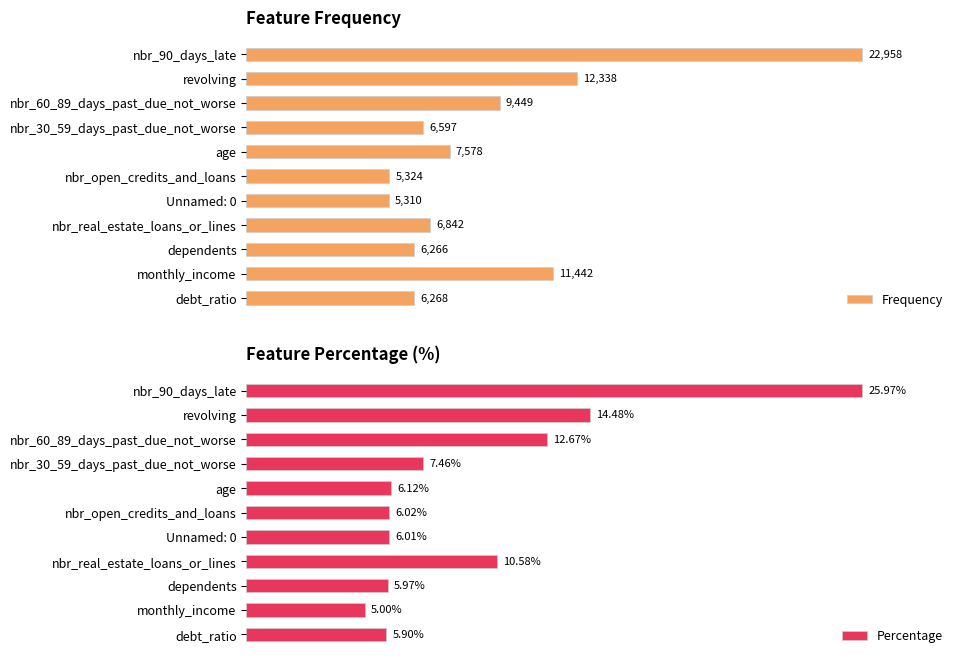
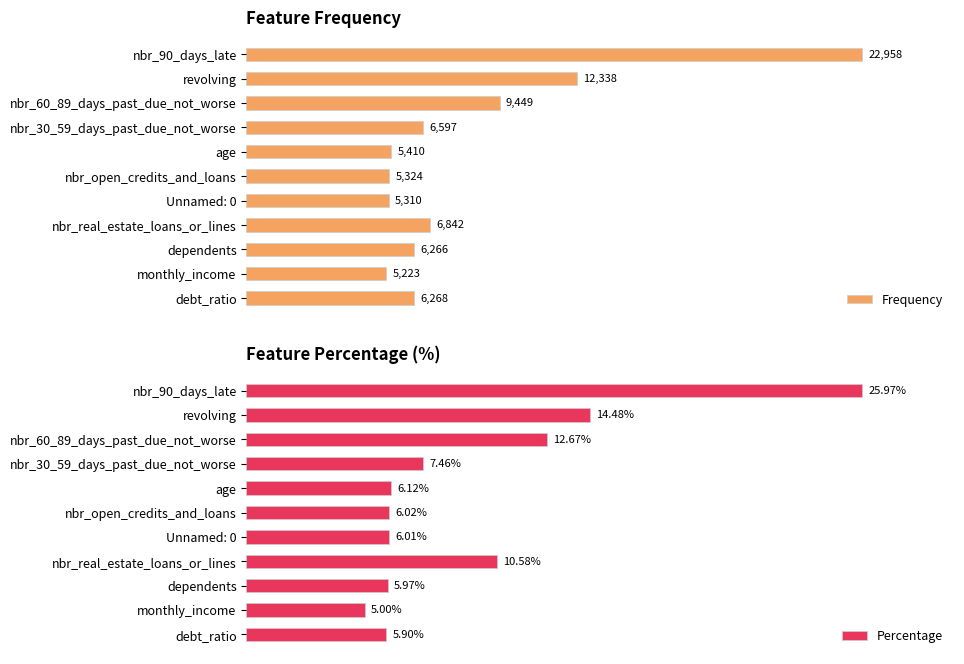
Feature Frequency, age: 7,578 -> 5,410
Feature Frequency, monthly_income: 11,442 -> 5,223
